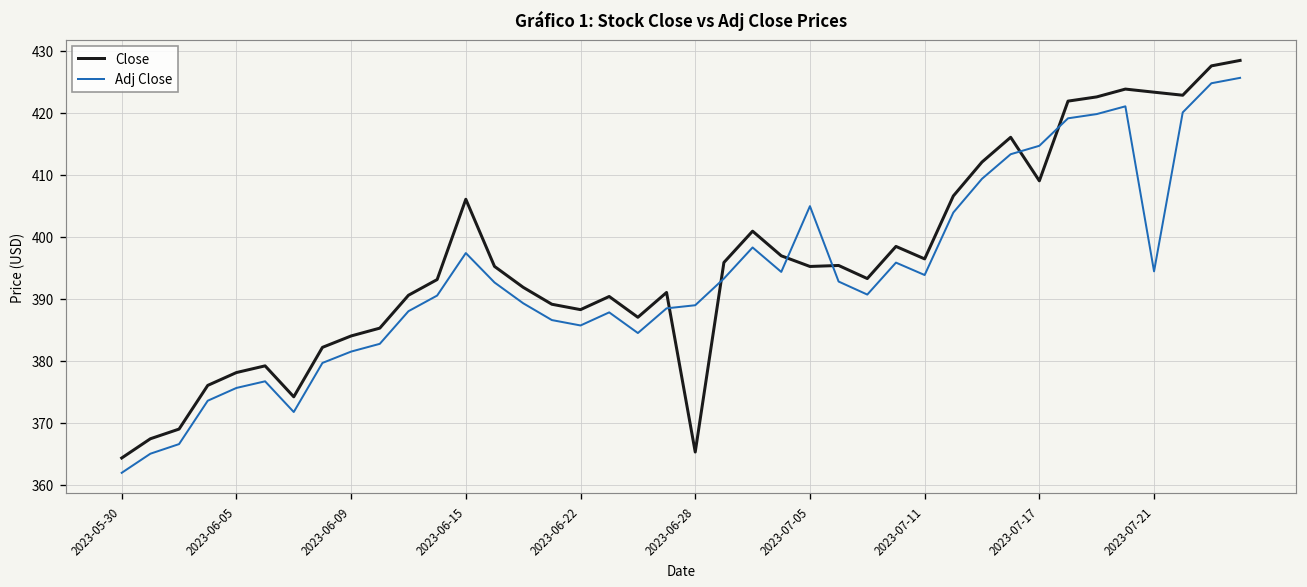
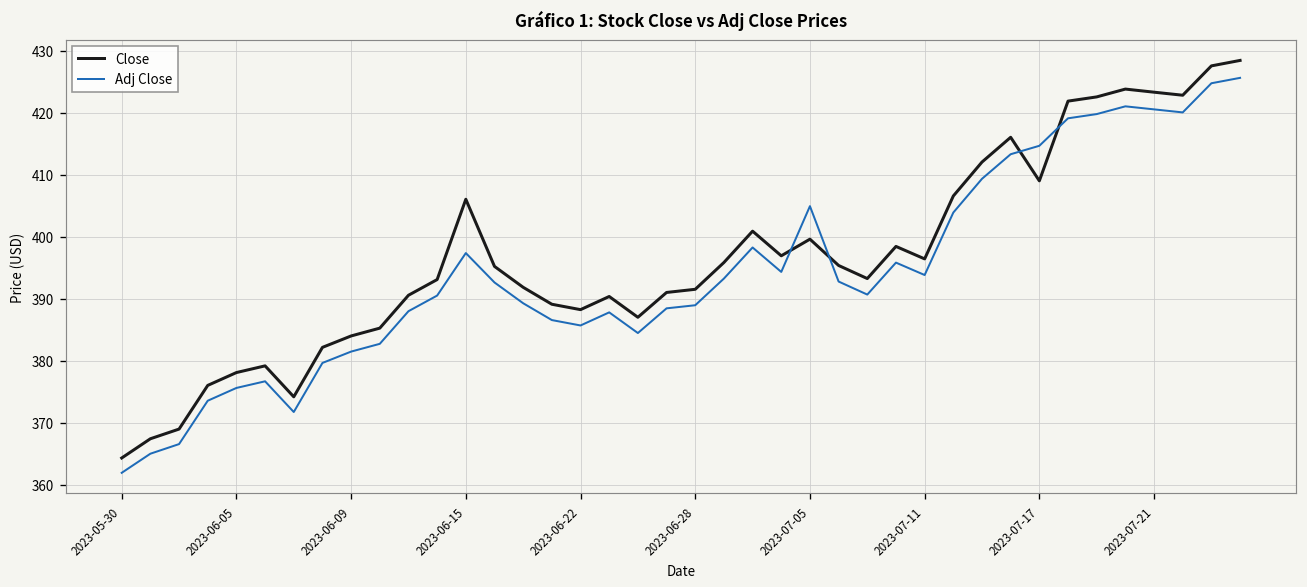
Close, 2023-06-28: 365 -> 392
Close, 2023-07-05: 395 -> 400
Adj Close, 2023-07-21: 394 -> 421
